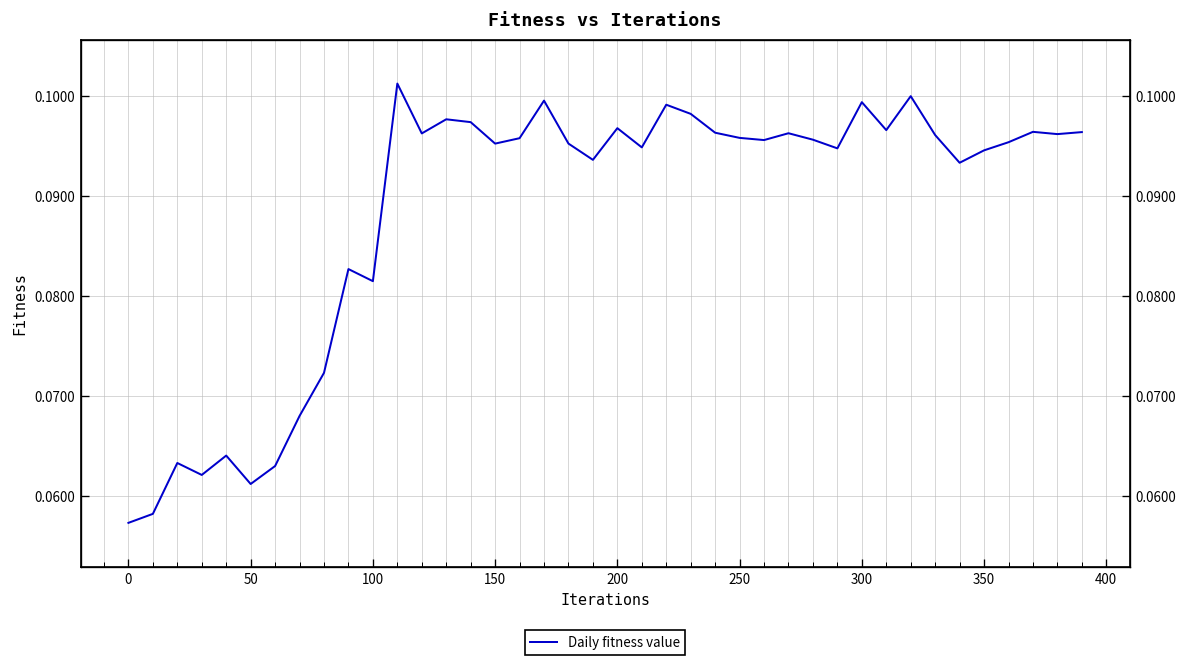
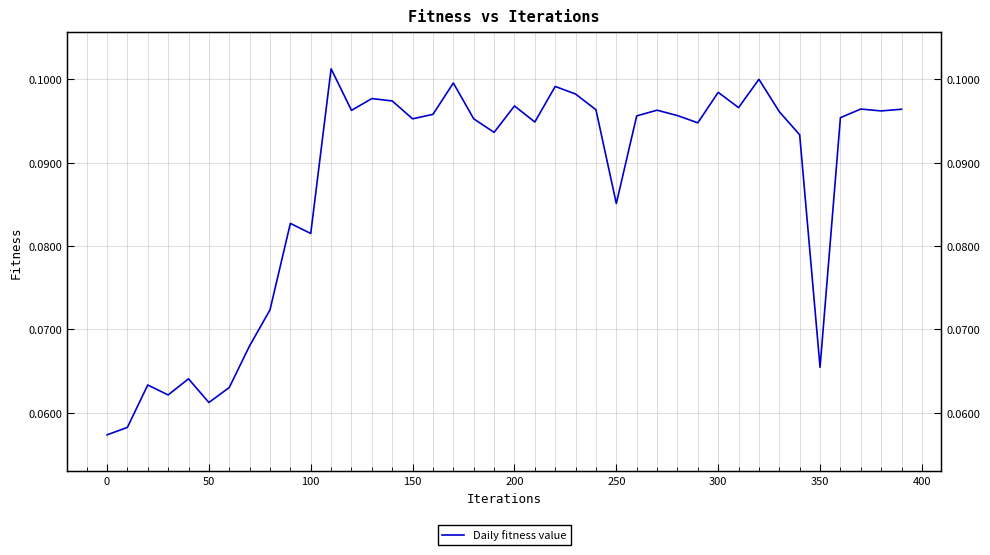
250: 0.096 -> 0.085
300: 0.099 -> 0.098
350: 0.095 -> 0.065
